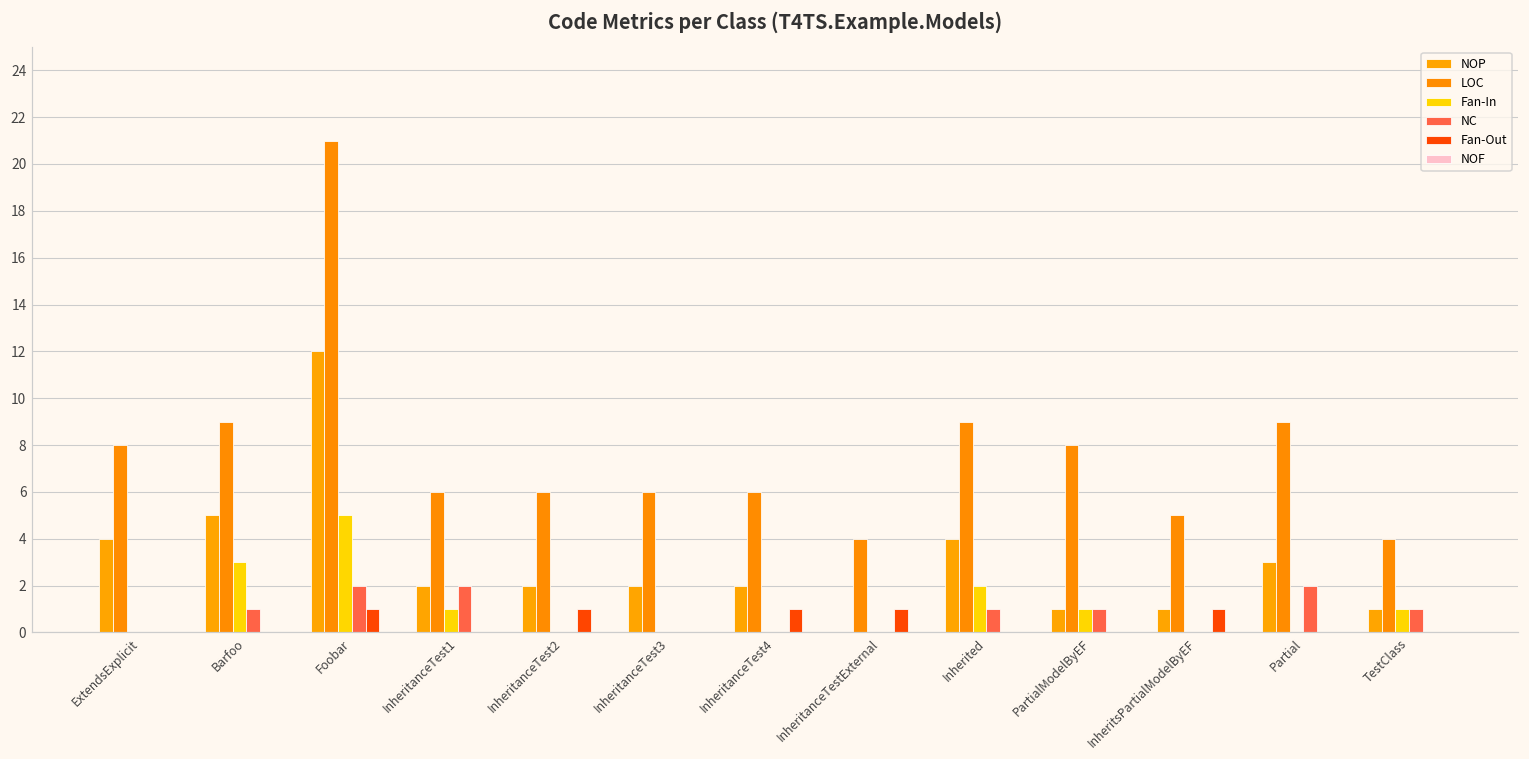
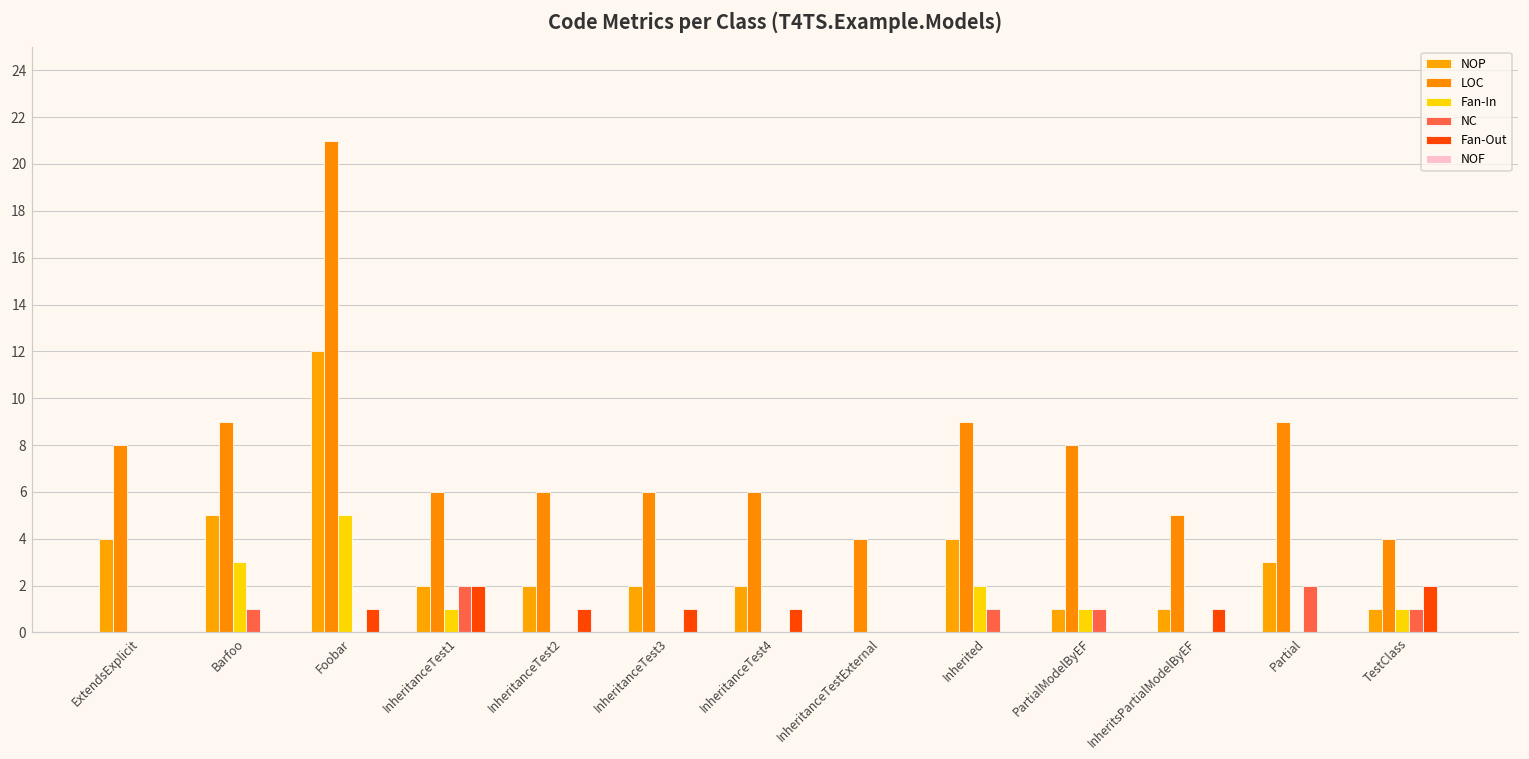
NC, Foobar: 2 -> 0
Fan-Out, InheritanceTest1: 0 -> 2
Fan-Out, InheritanceTest3: 0 -> 1
Fan-Out, InheritanceTestExternal: 1 -> 0
Fan-Out, TestClass: 0 -> 2
